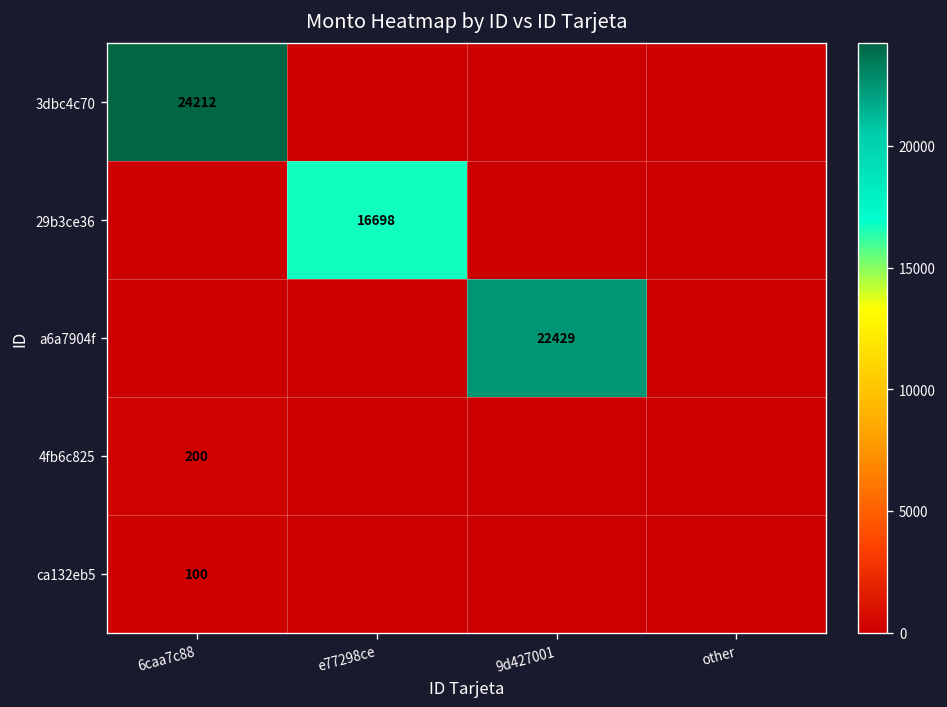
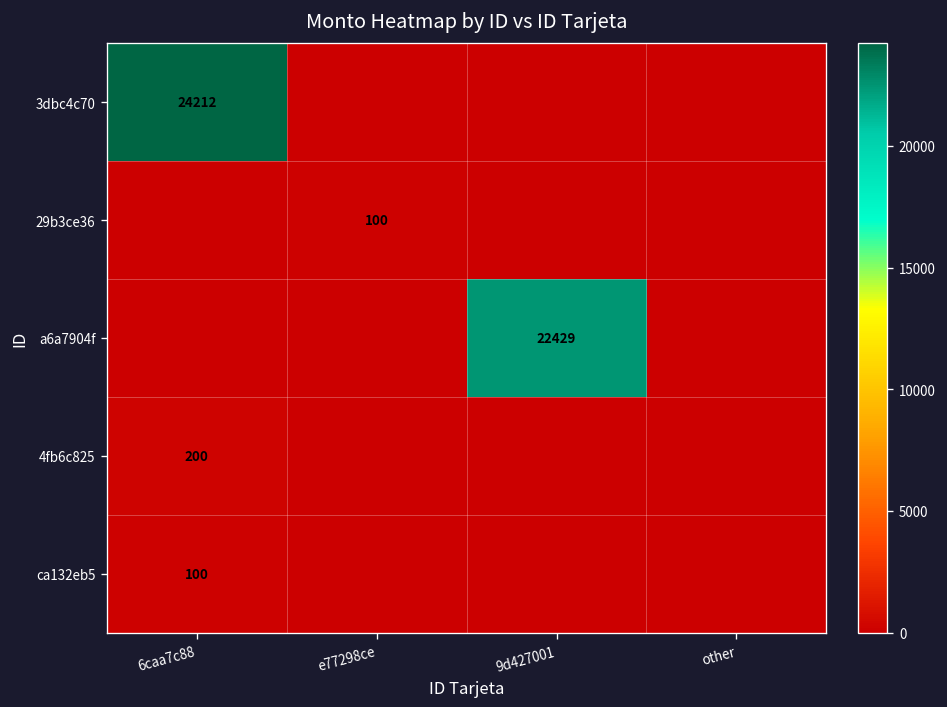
29b3ce36, e77298ce: 16698 -> 100
